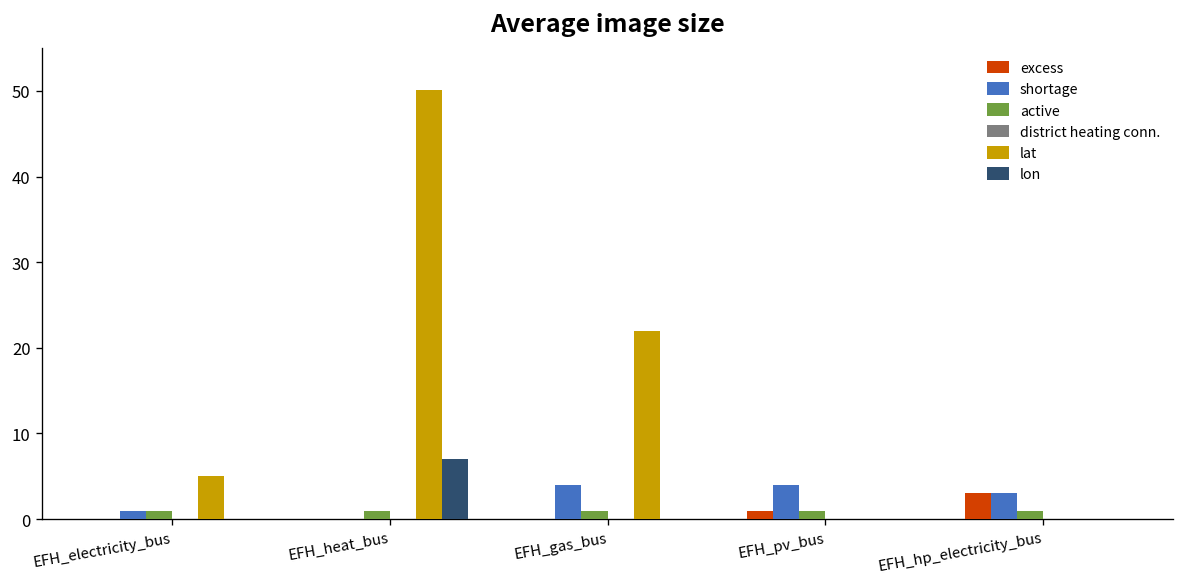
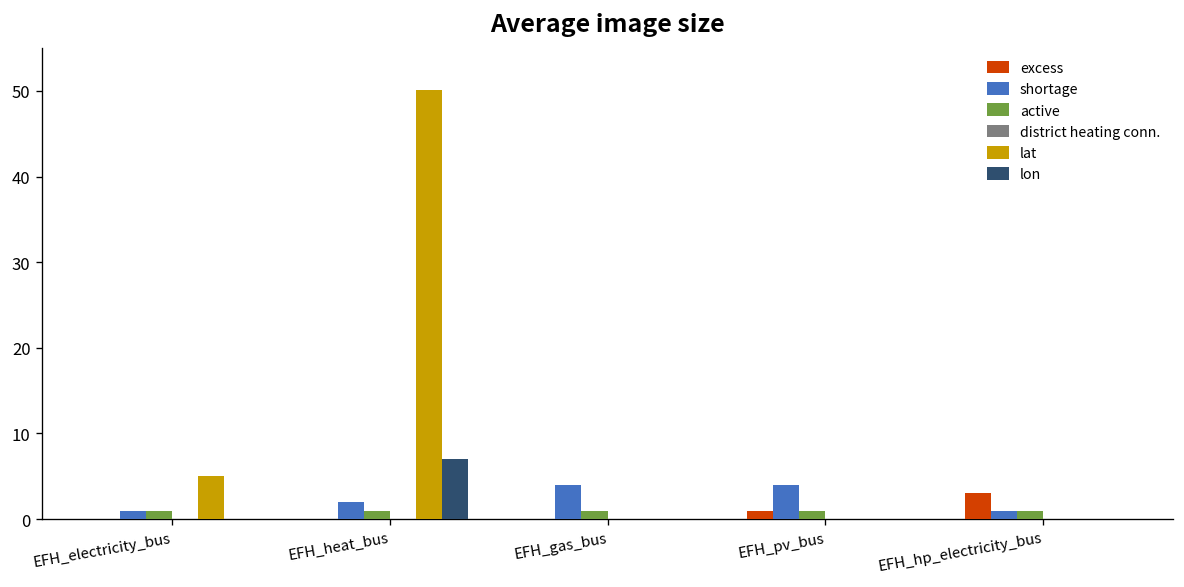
shortage, EFH_heat_bus: 0 -> 2
lat, EFH_gas_bus: 22 -> 0
shortage, EFH_hp_electricity_bus: 3 -> 1
